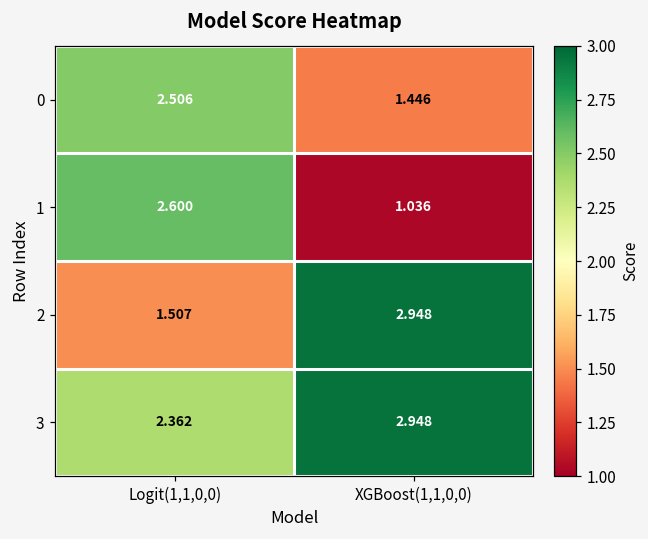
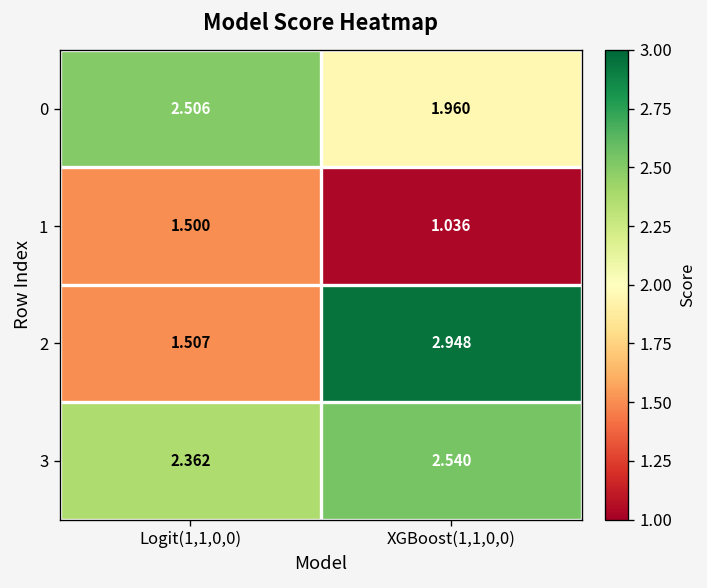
0, XGBoost(1,1,0,0): 1.446 -> 1.960
1, Logit(1,1,0,0): 2.600 -> 1.500
3, XGBoost(1,1,0,0): 2.948 -> 2.540
